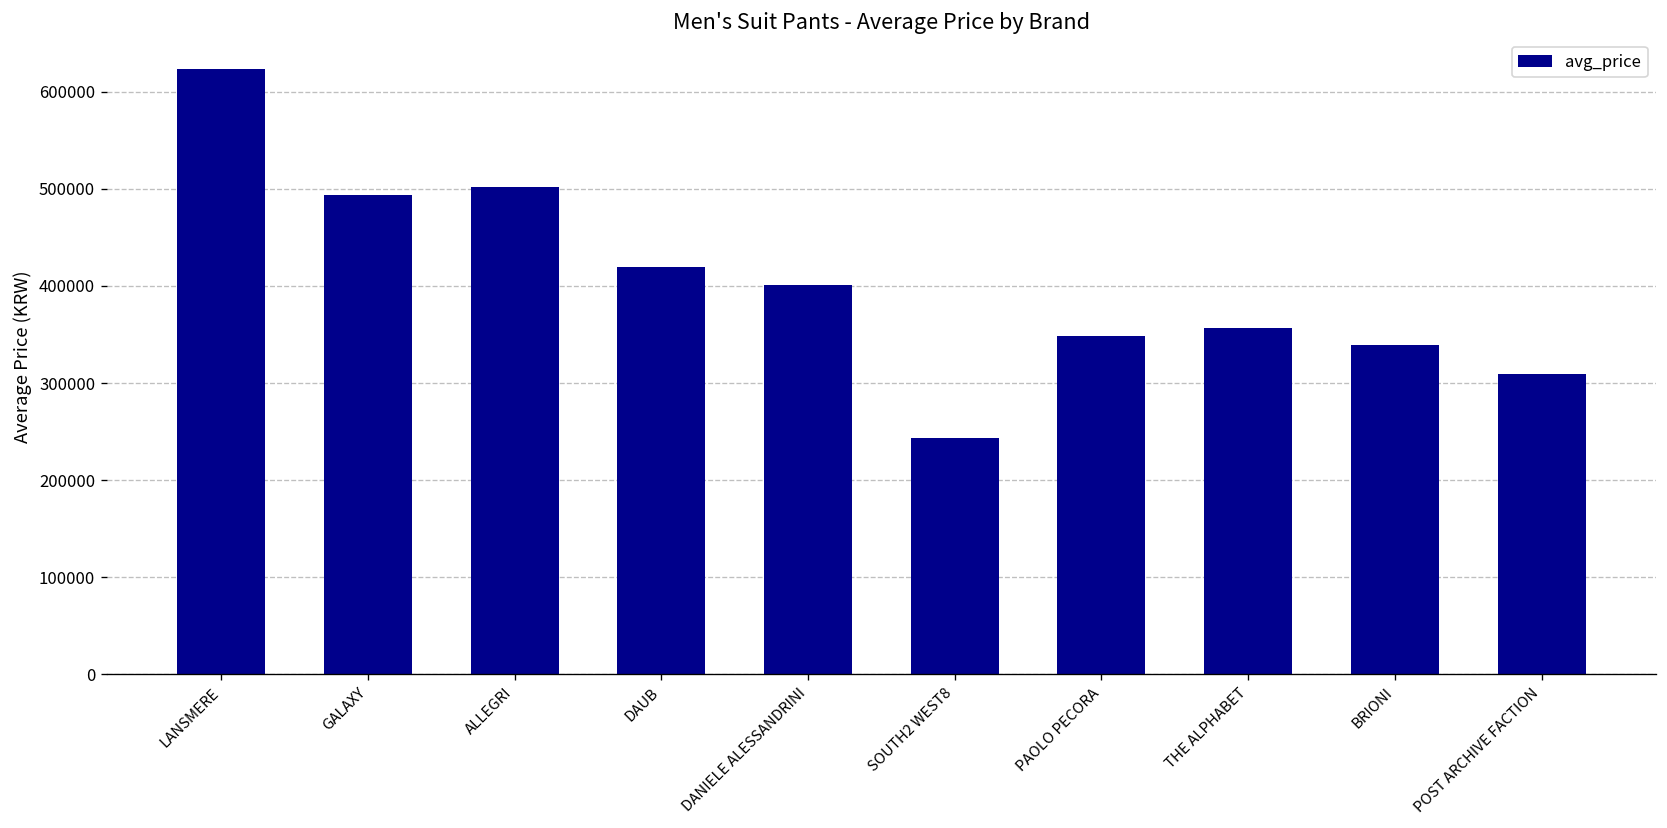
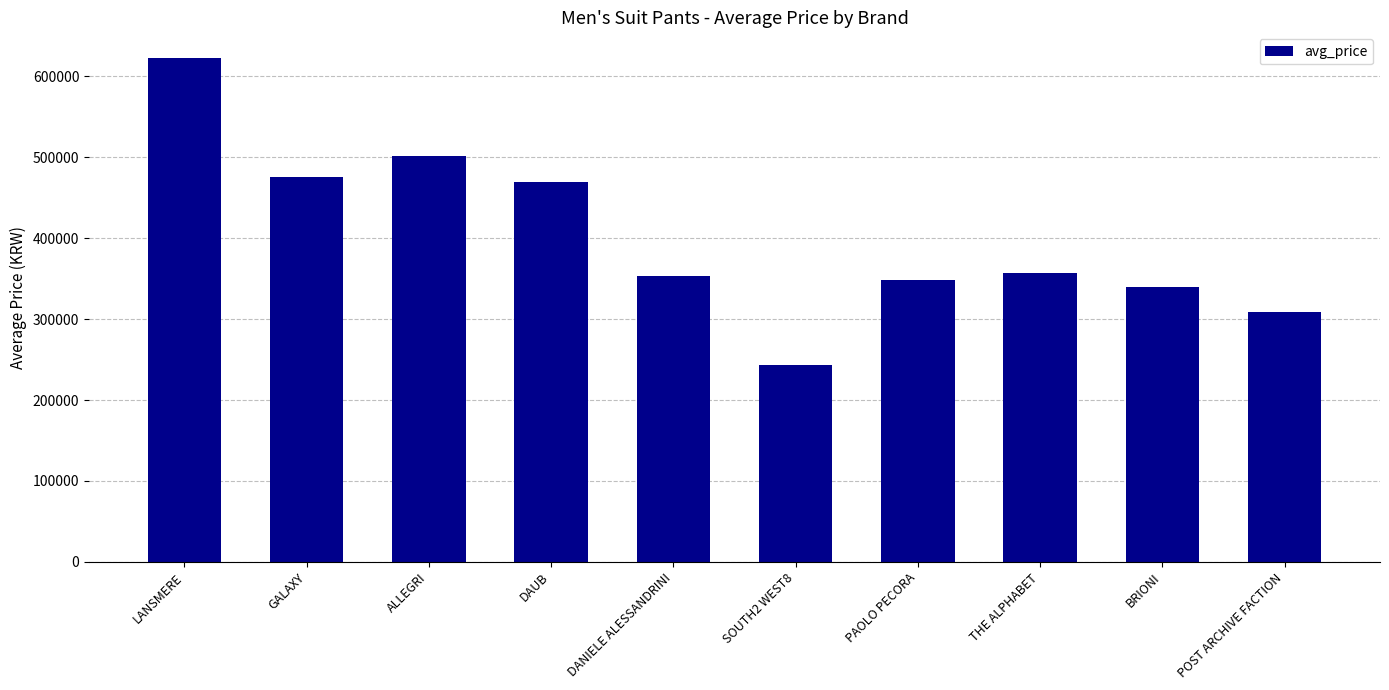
GALAXY: 490000 -> 480000
DAUB: 420000 -> 470000
DANIELE ALESSANDRINI: 400000 -> 350000
